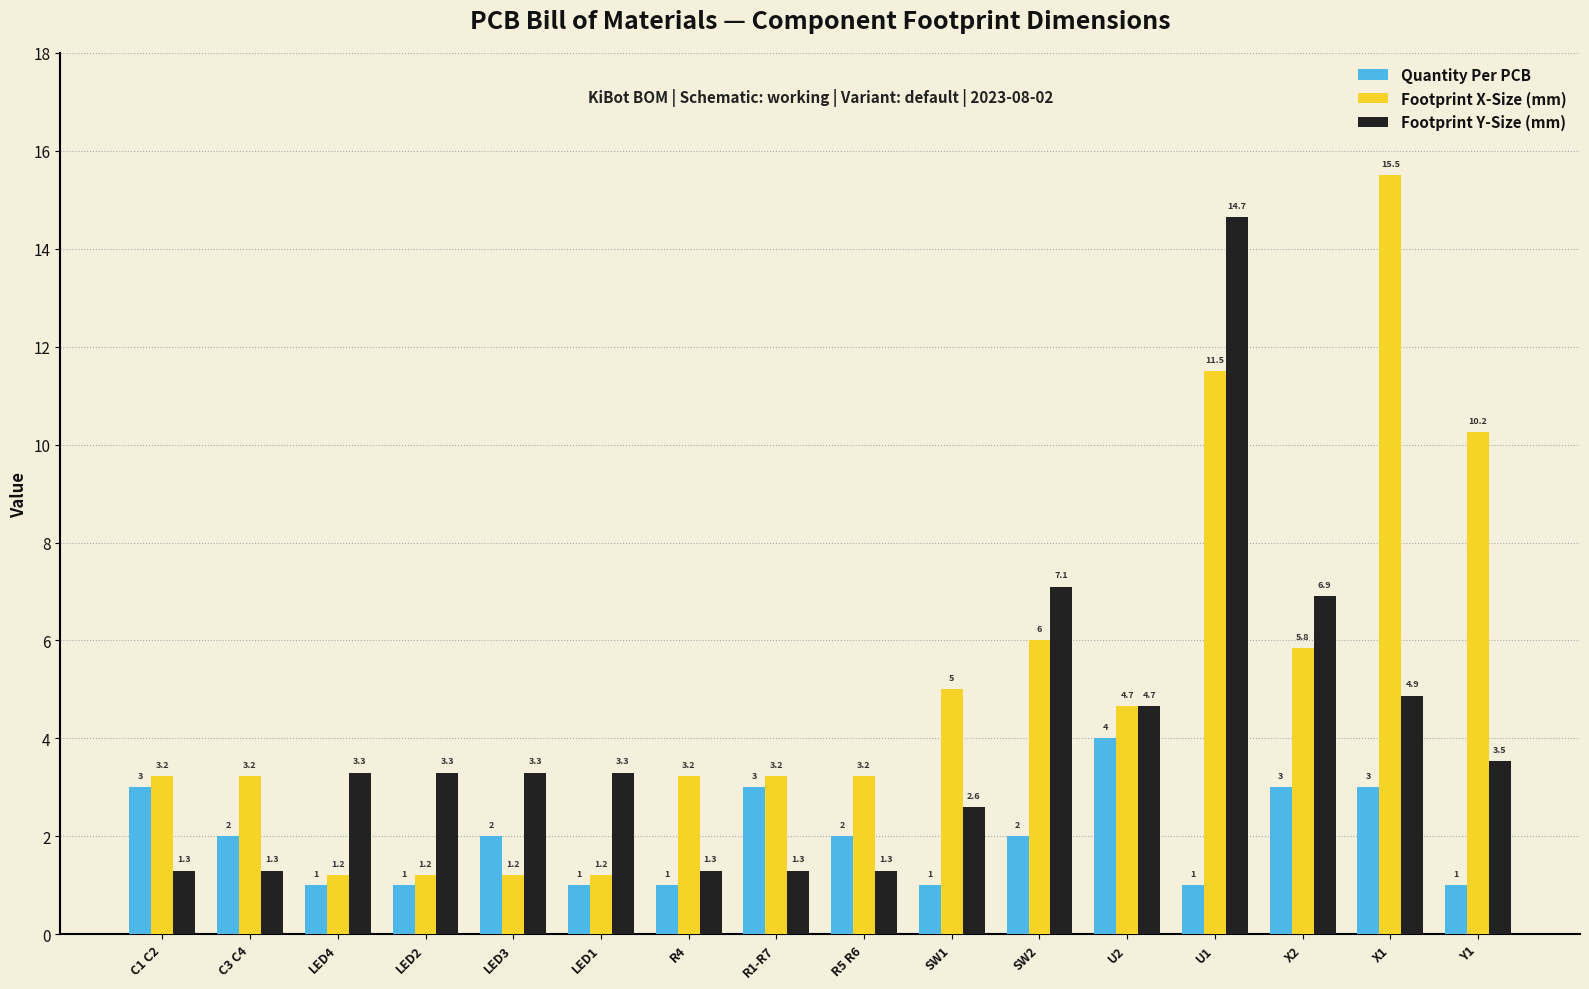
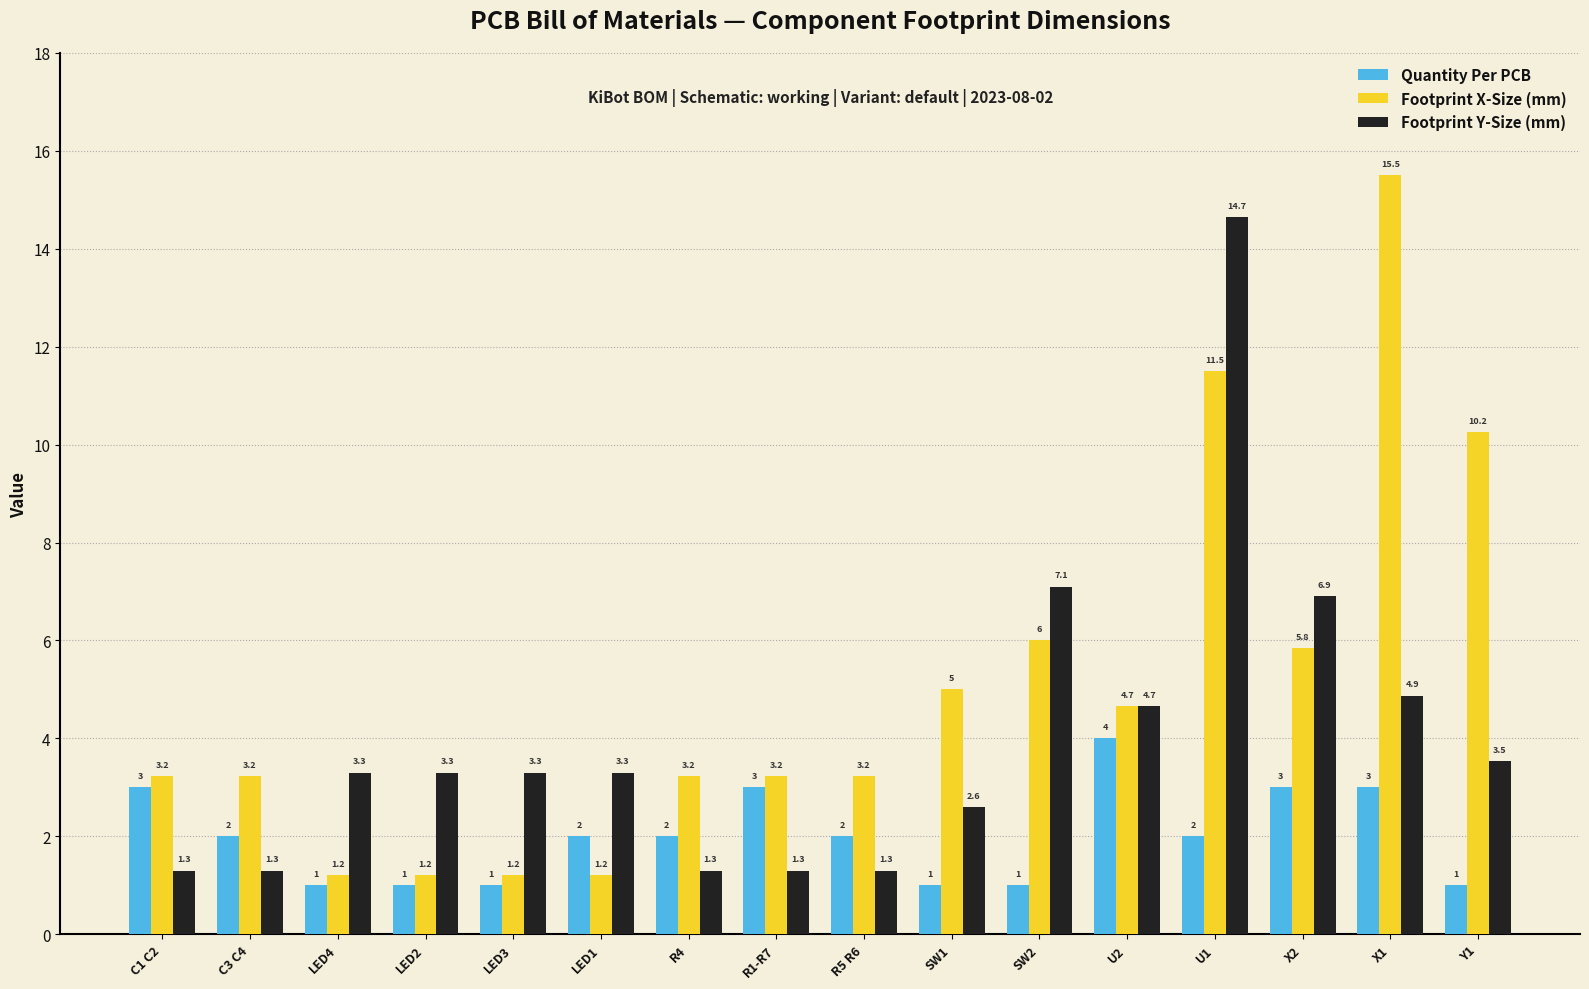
Quantity Per PCB, LED3: 2 -> 1
Quantity Per PCB, LED1: 1 -> 2
Quantity Per PCB, R4: 1 -> 2
Quantity Per PCB, SW2: 2 -> 1
Quantity Per PCB, U1: 1 -> 2
